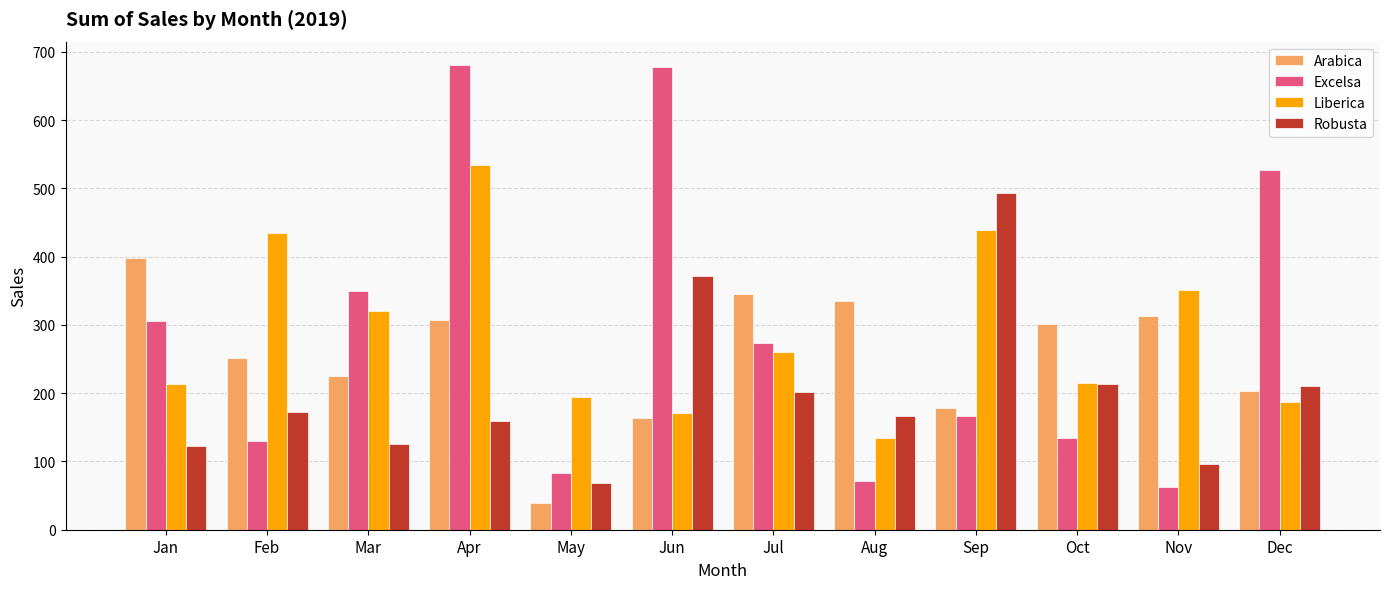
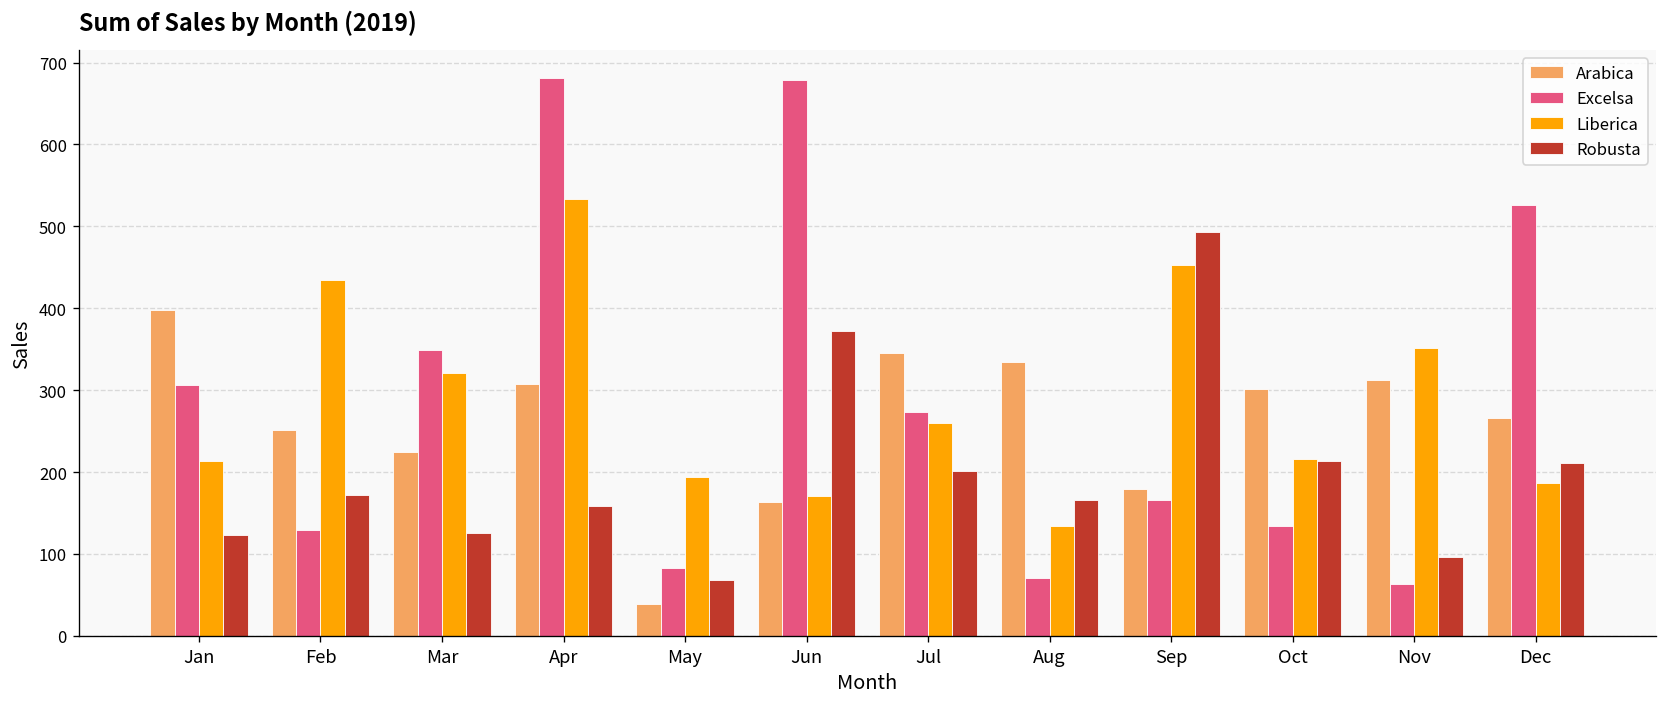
Liberica, Sep: 440 -> 450
Arabica, Dec: 200 -> 270
